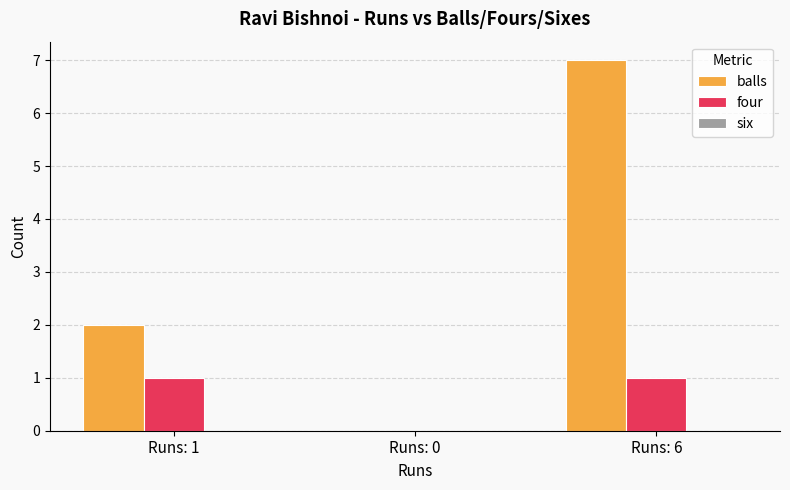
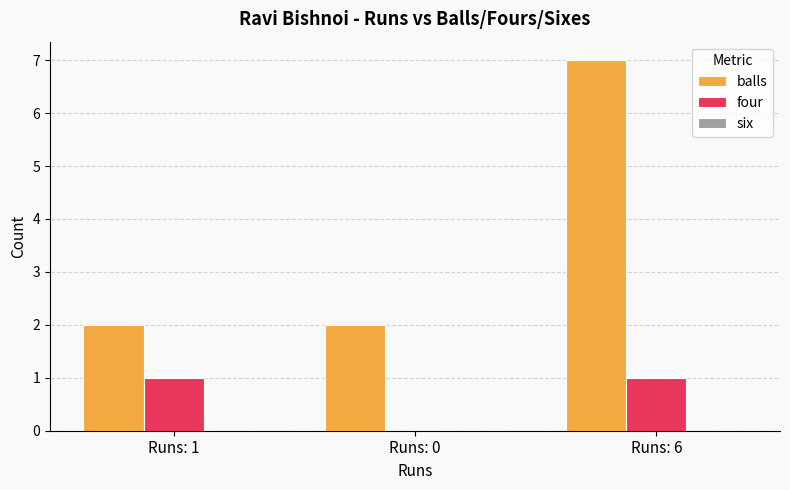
balls, Runs: 0: 0 -> 2
